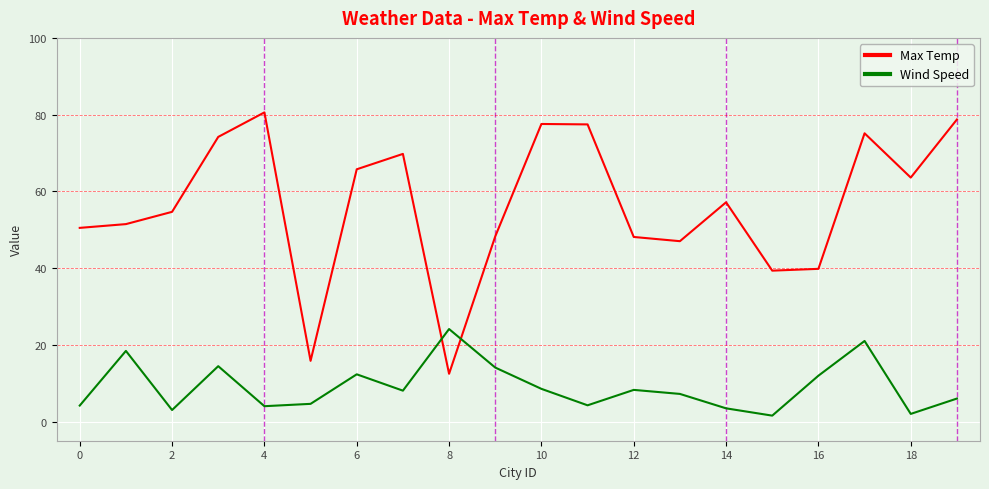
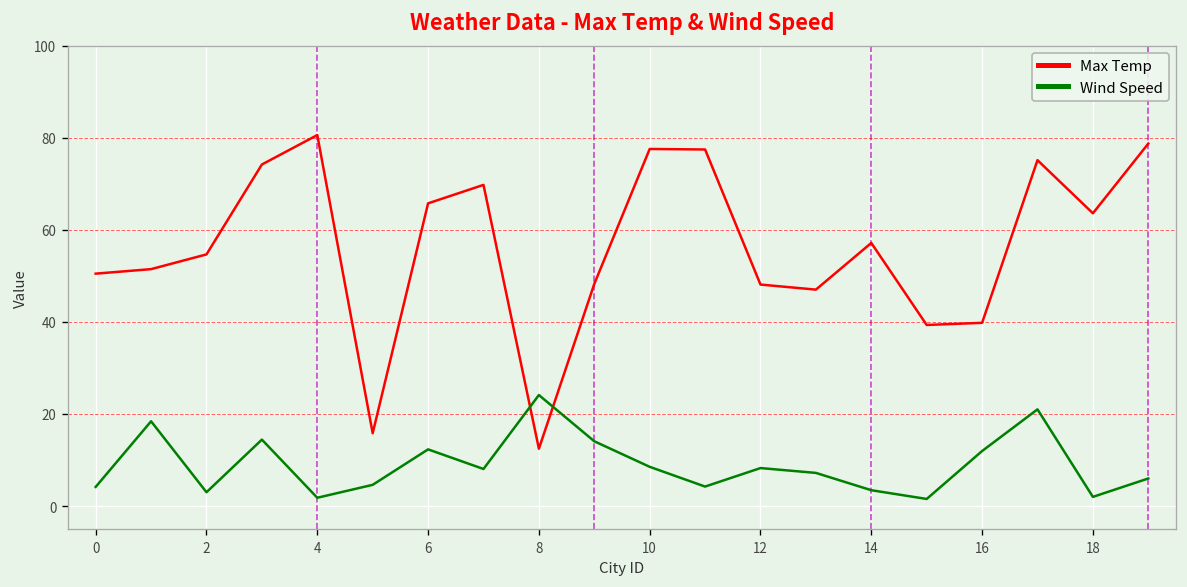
Wind Speed, 4: 4 -> 2
